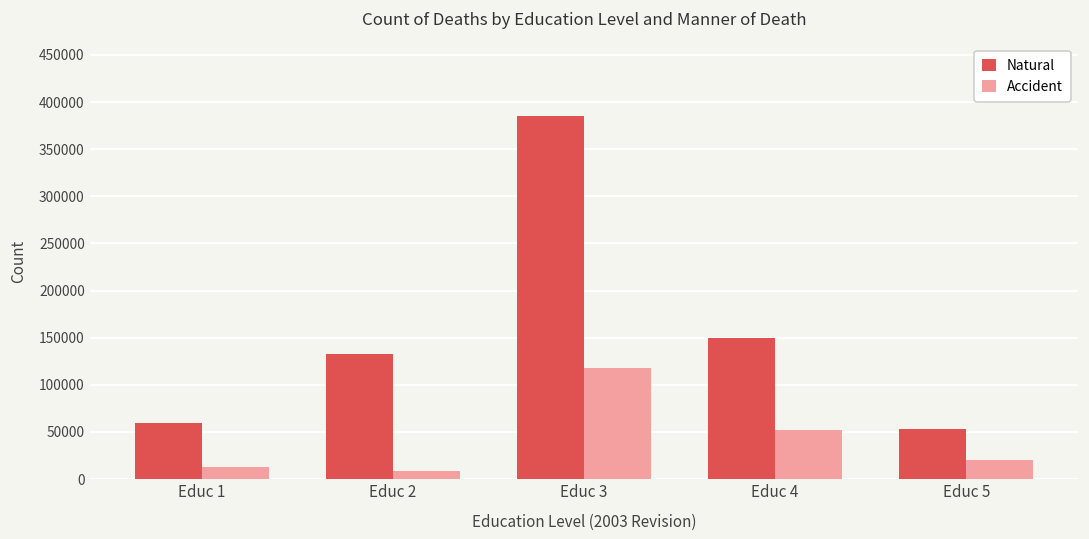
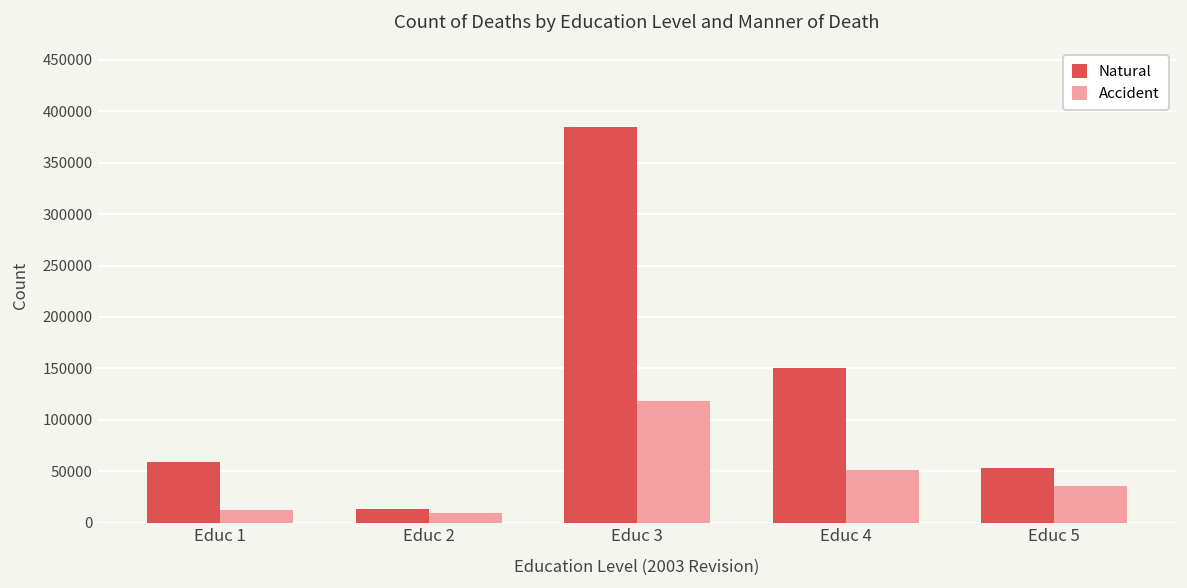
Natural, Educ 2: 130000 -> 10000
Accident, Educ 5: 20000 -> 40000
